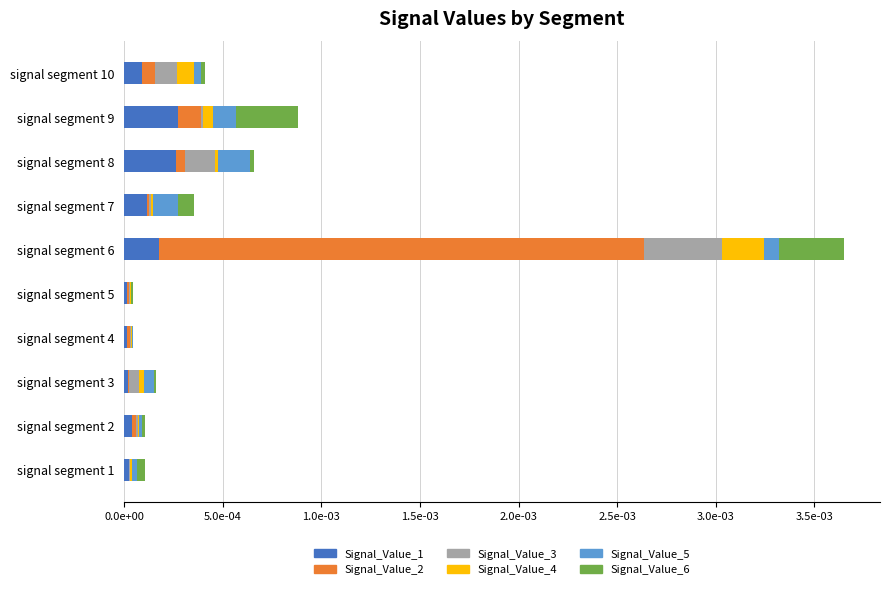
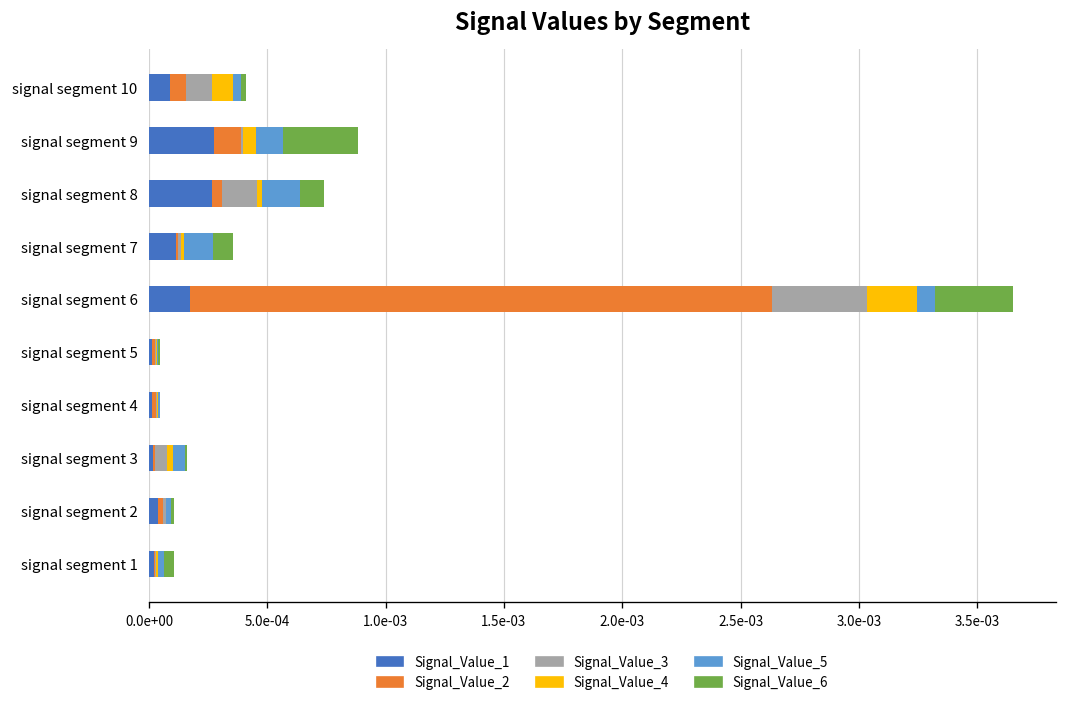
Signal_Value_6, signal segment 8: 0.00002 -> 0.00010
